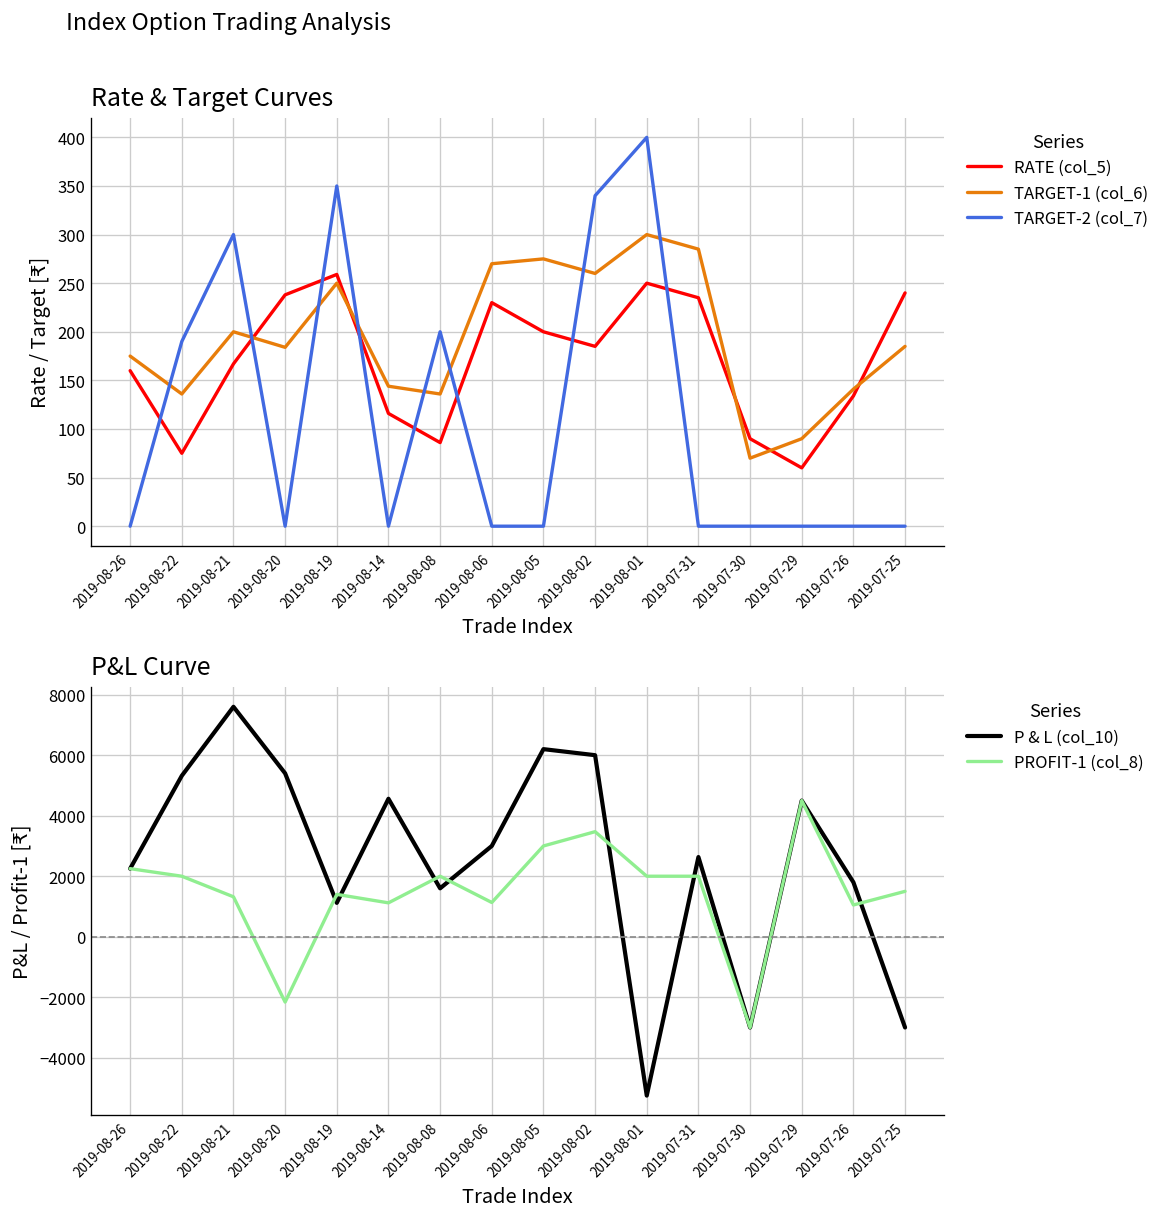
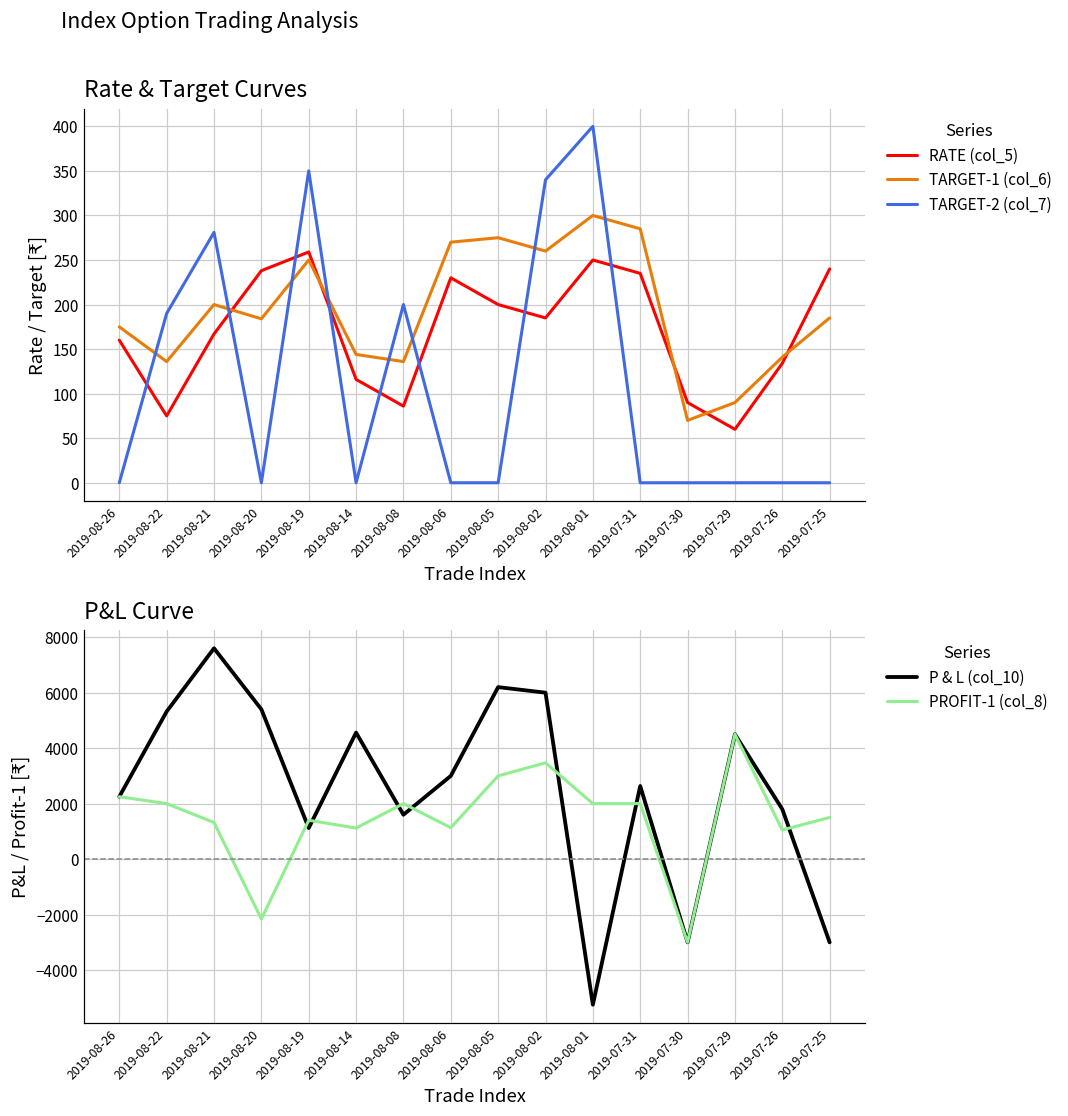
Rate & Target Curves, TARGET-2 (col_7), 2019-08-21: 300 -> 280
